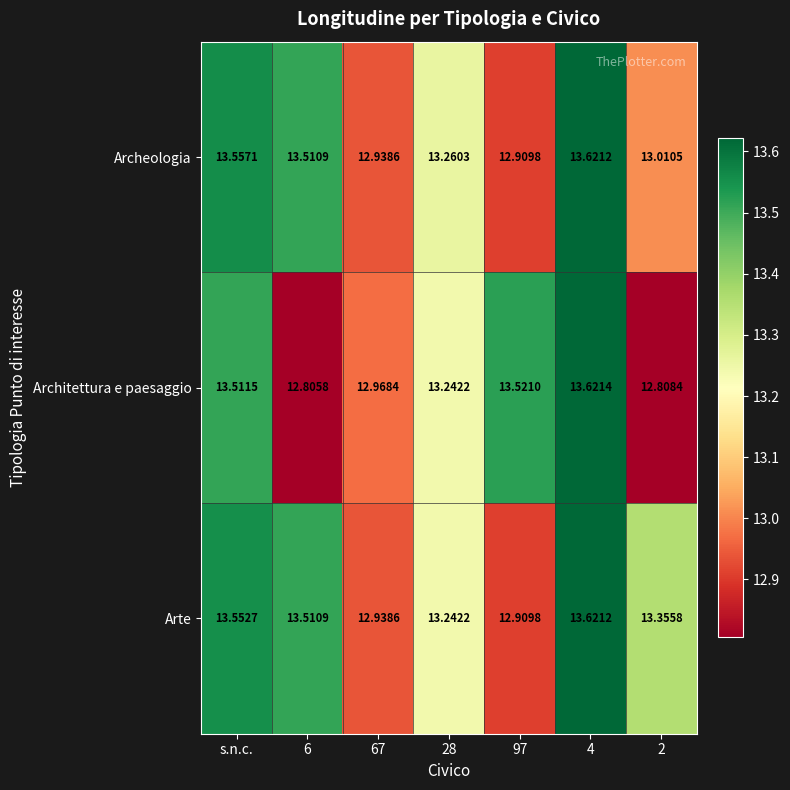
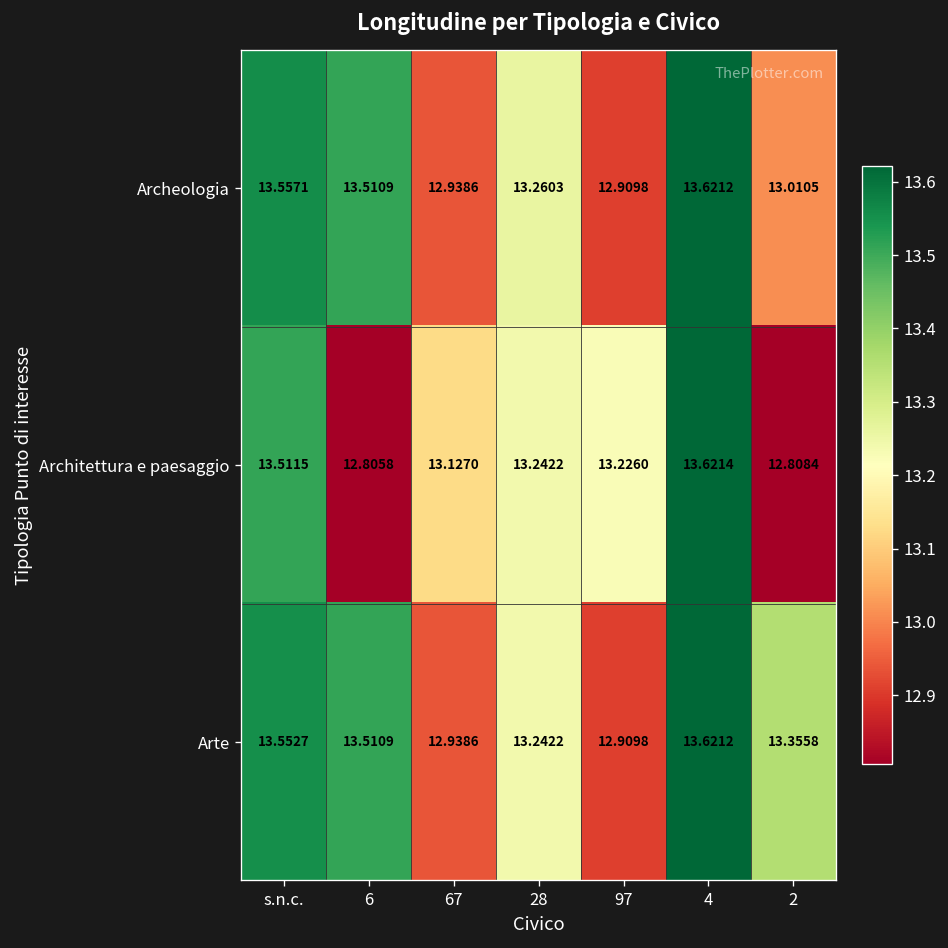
Architettura e paesaggio, 67: 12.9684 -> 13.1270
Architettura e paesaggio, 97: 13.5210 -> 13.2260
